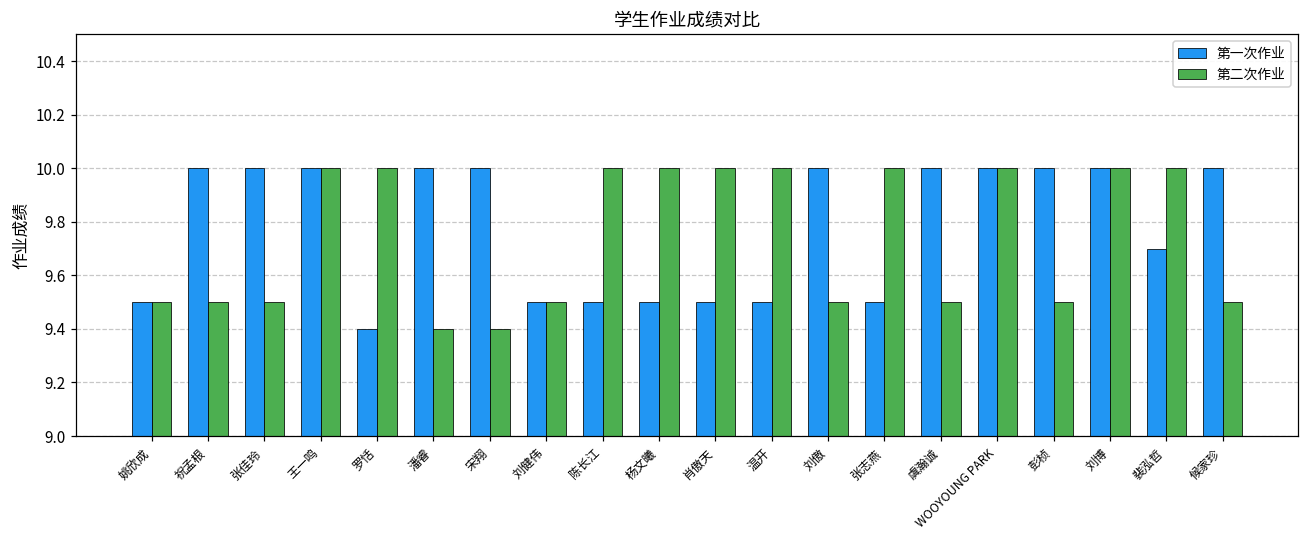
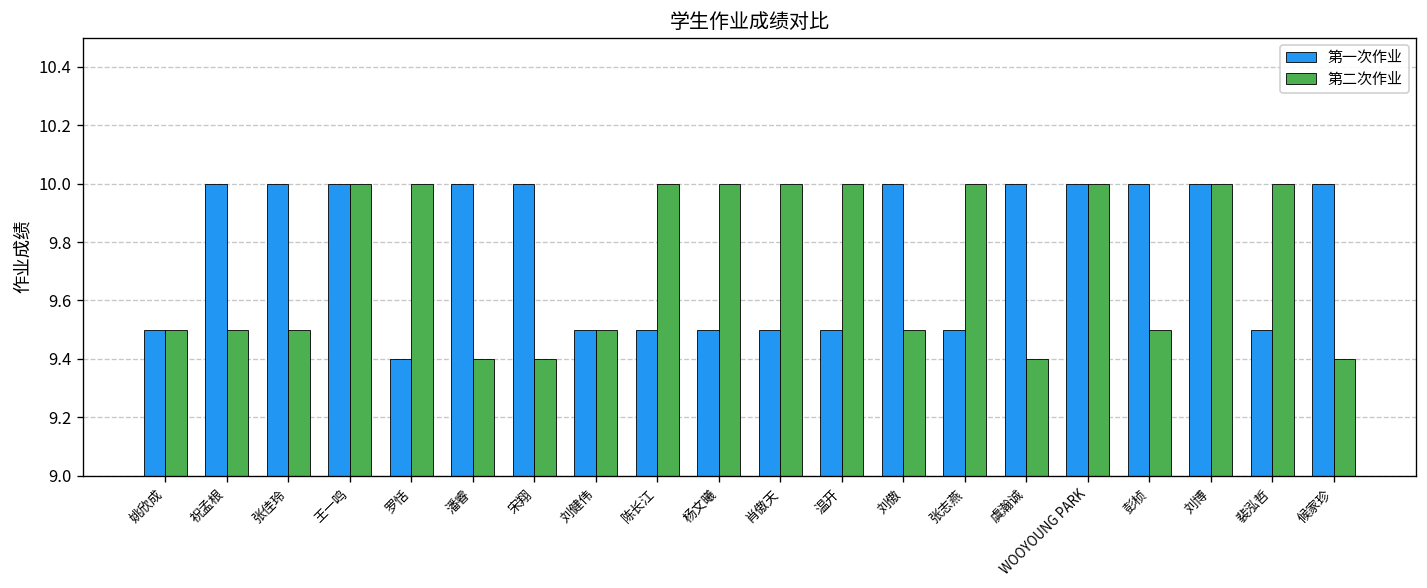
第二次作业, 虞瀚诚: 9.5 -> 9.4
第一次作业, 裴泓哲: 9.7 -> 9.5
第二次作业, 候家珍: 9.5 -> 9.4
